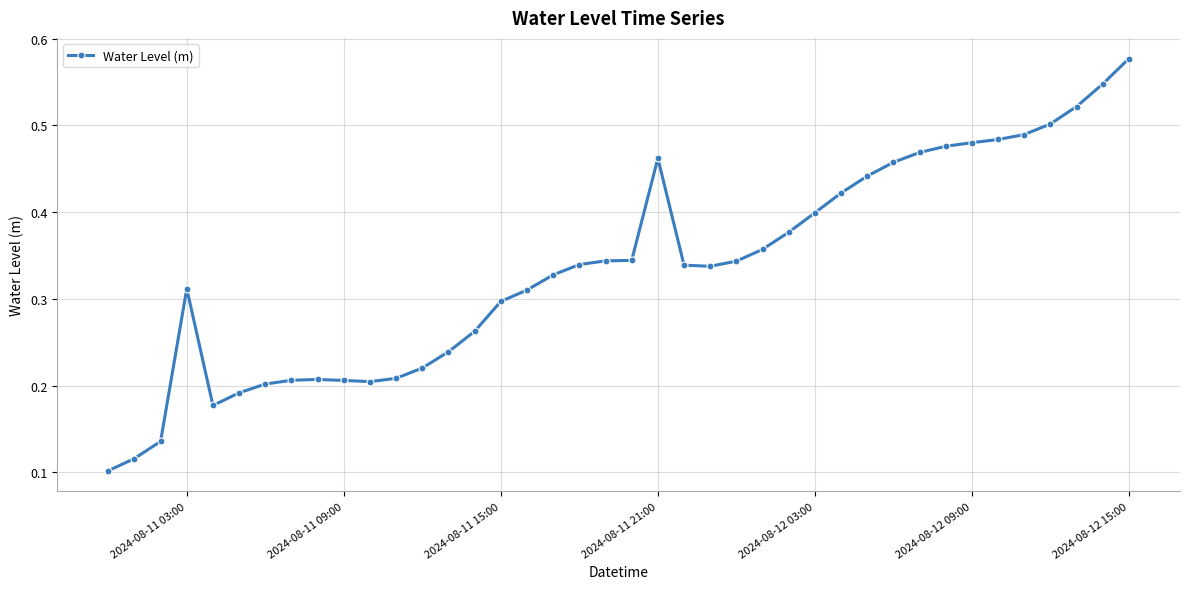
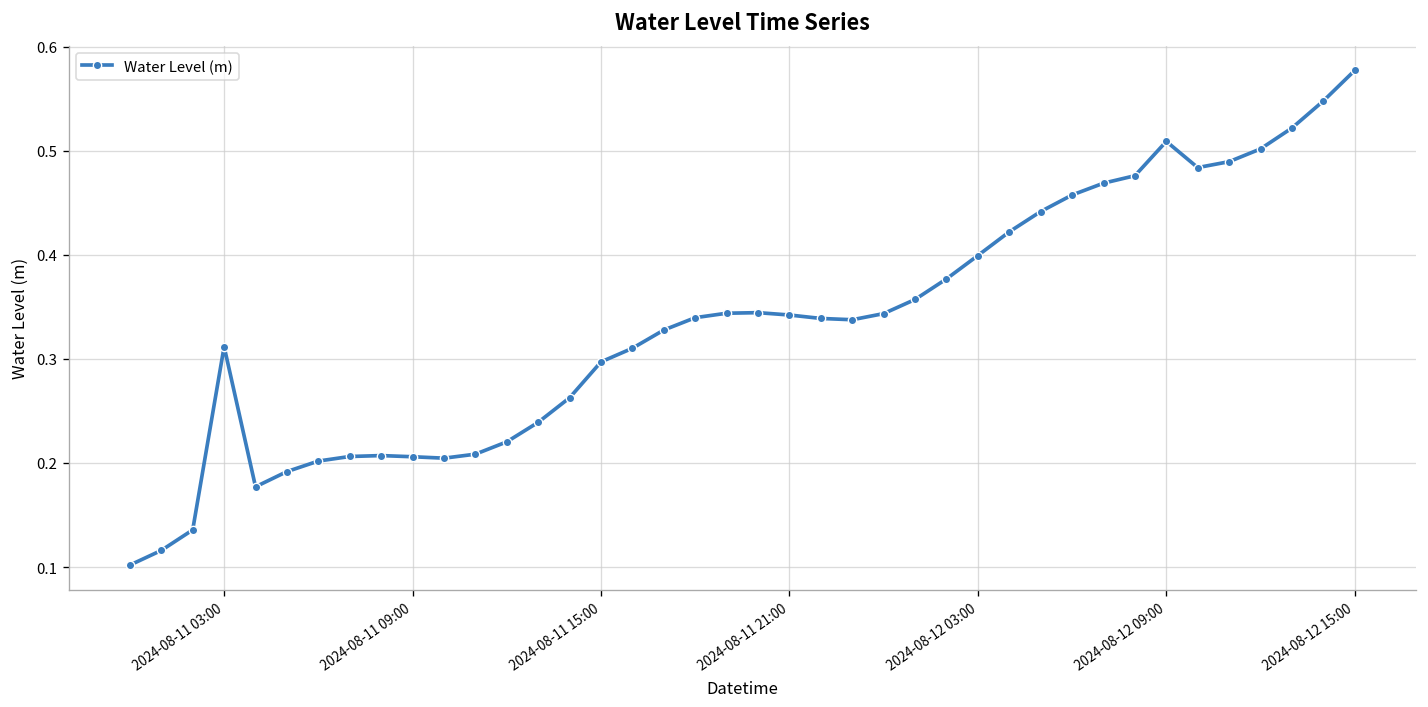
2024-08-11 21:00: 0.46 -> 0.34
2024-08-12 09:00: 0.48 -> 0.51
